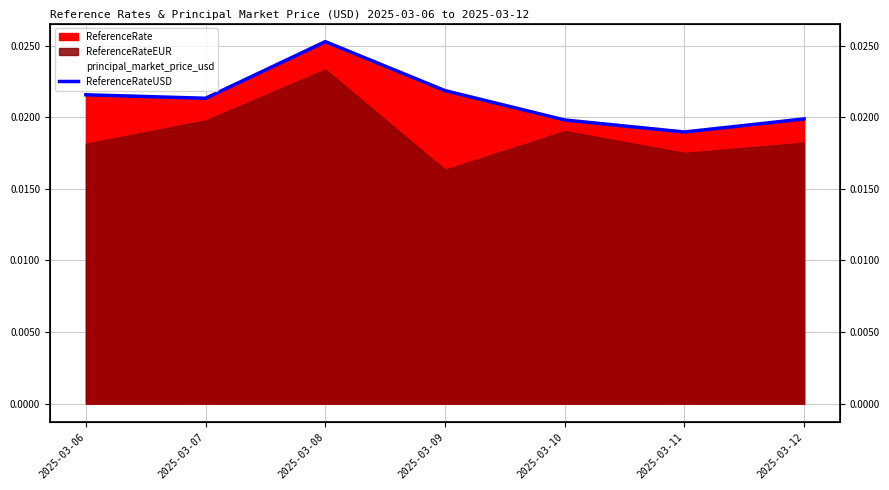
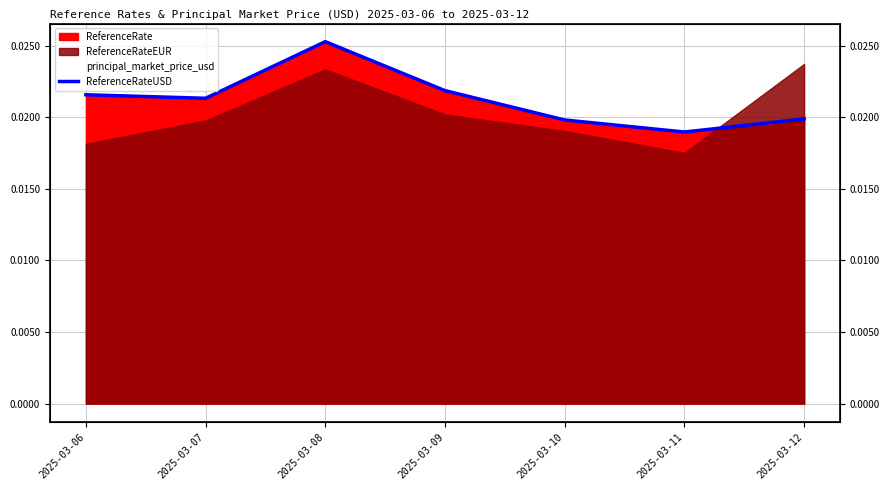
ReferenceRateEUR, 2025-03-09: 0.0163 -> 0.0202
ReferenceRateEUR, 2025-03-12: 0.0182 -> 0.0237
